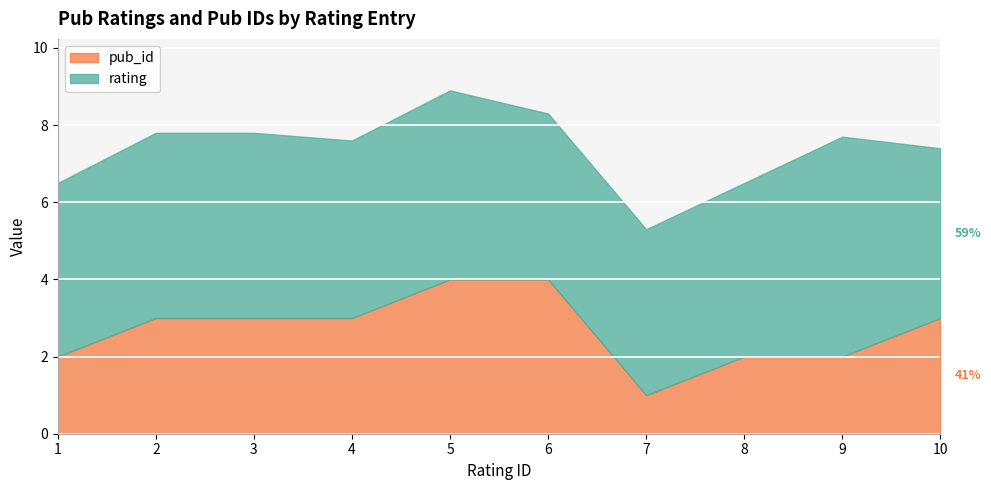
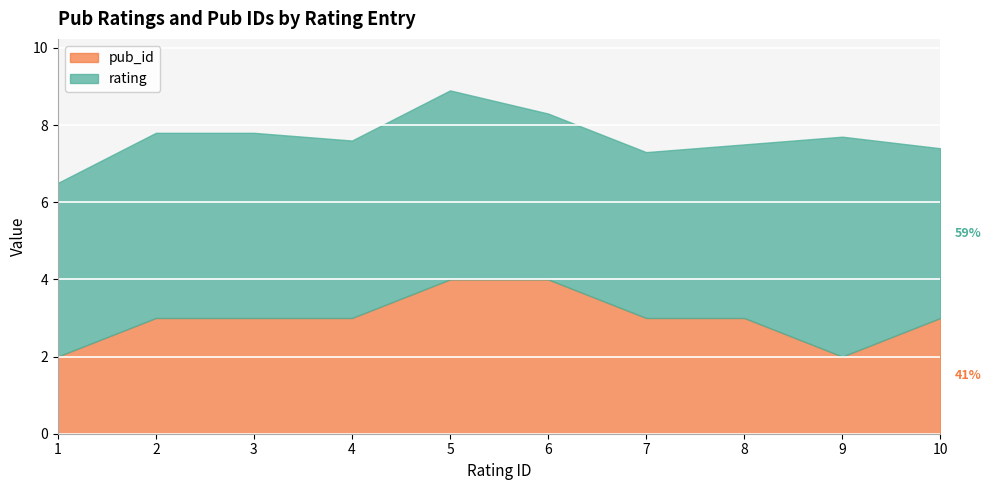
pub_id, 7: 1 -> 3
pub_id, 8: 2 -> 3
